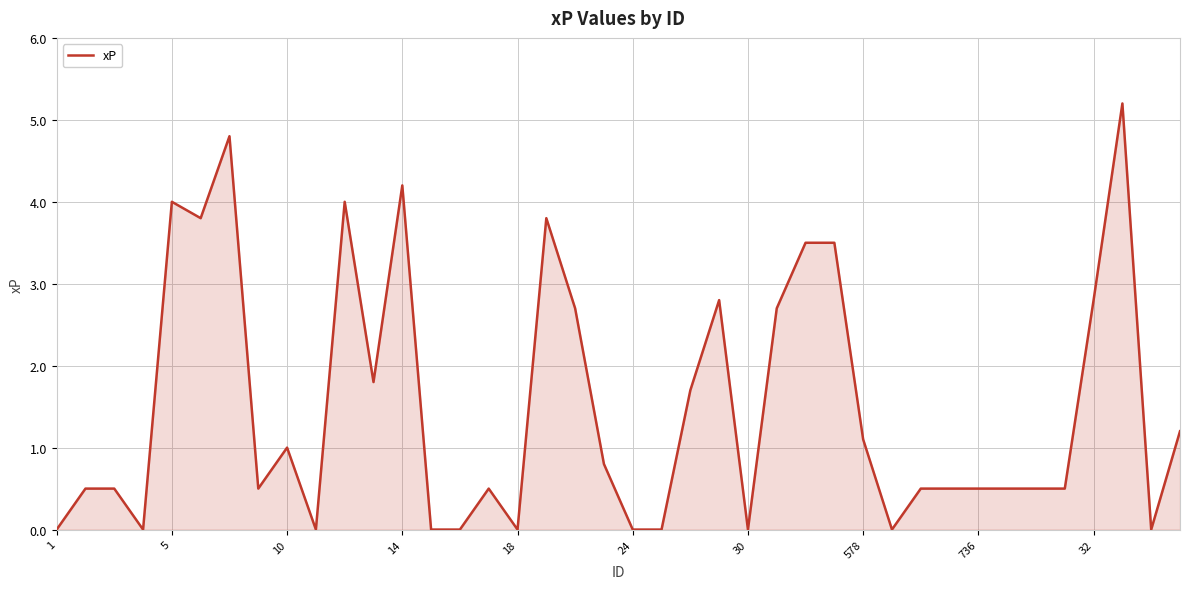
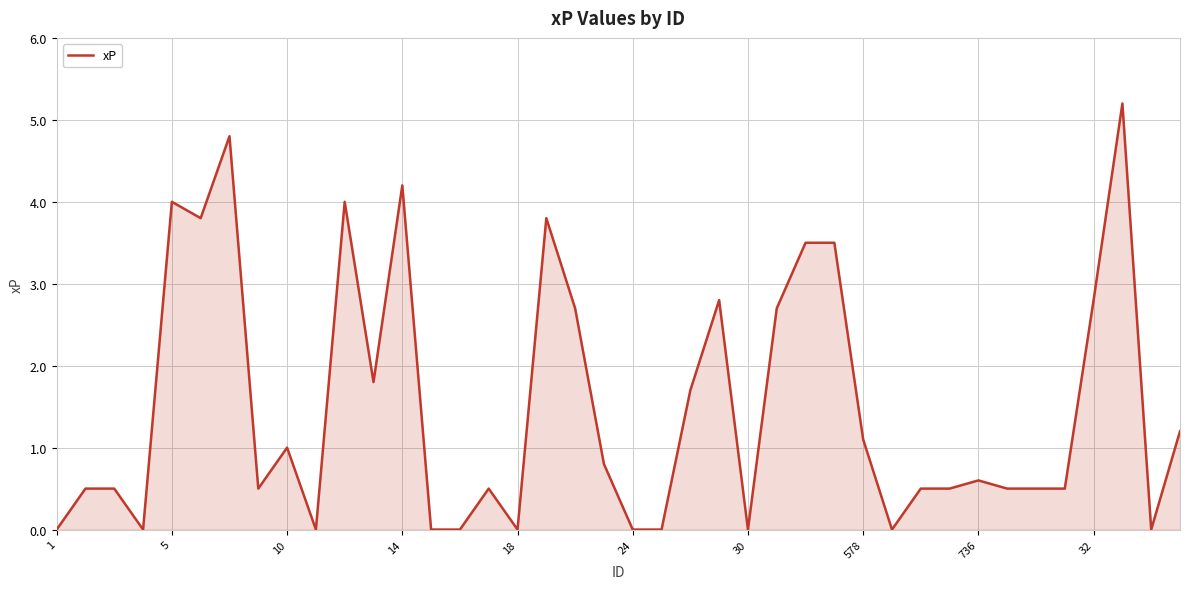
736: 0.5 -> 0.6
